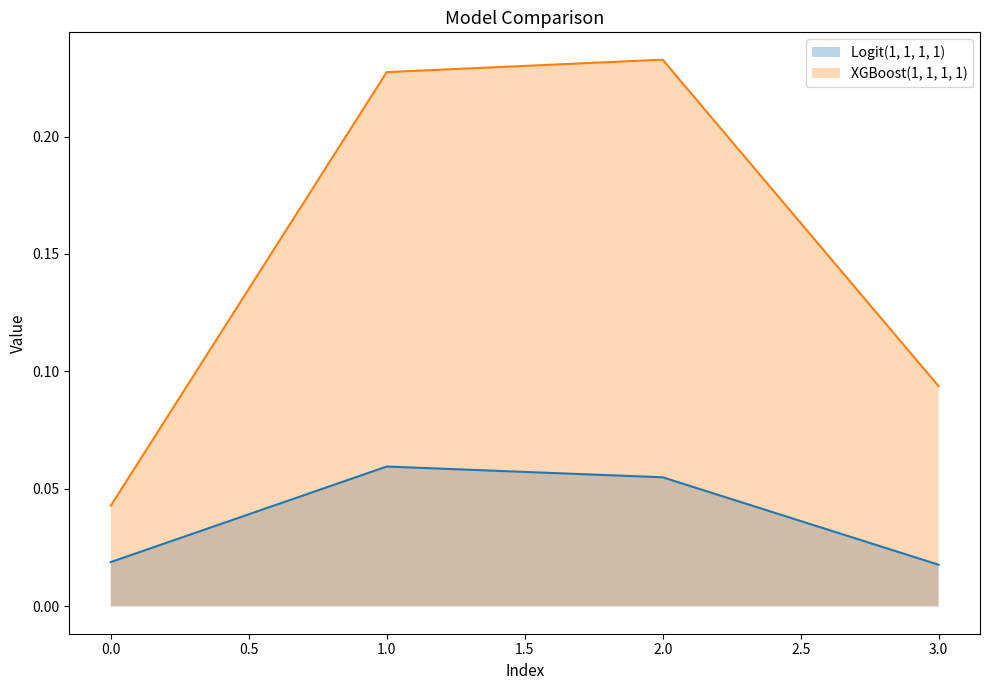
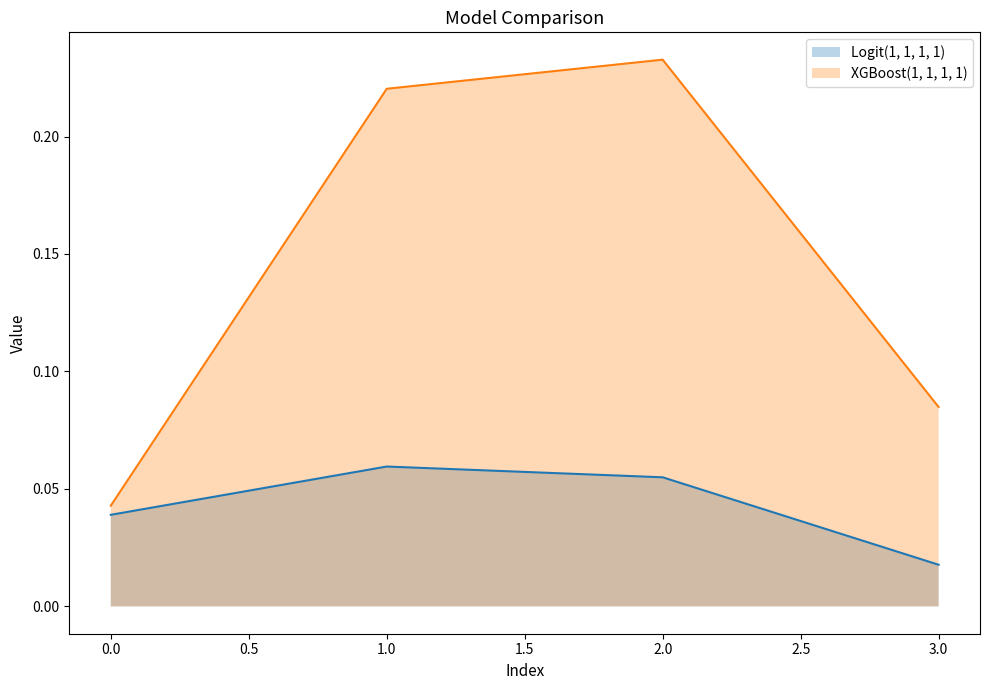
Logit(1, 1, 1, 1), 0.0: 0.019 -> 0.039
XGBoost(1, 1, 1, 1), 1.0: 0.227 -> 0.220
XGBoost(1, 1, 1, 1), 3.0: 0.094 -> 0.085
